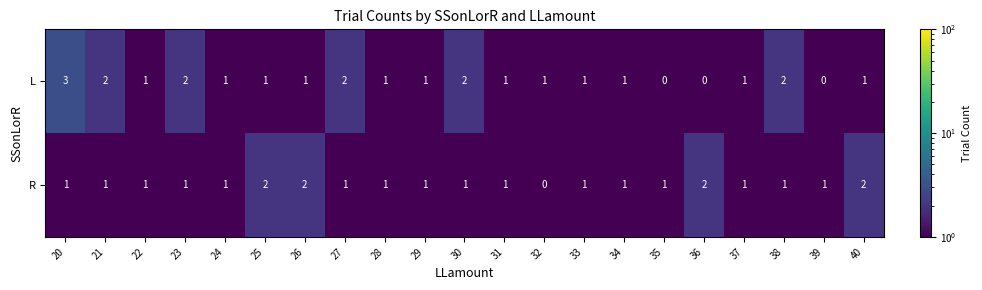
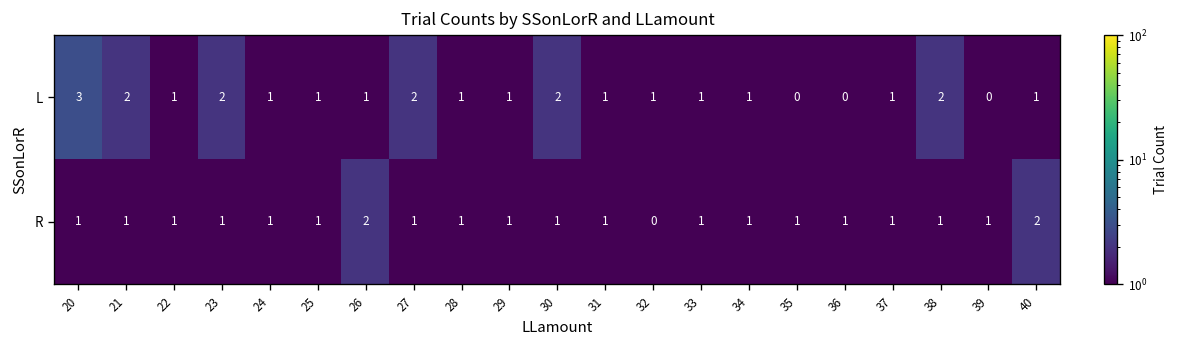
R, 25: 2 -> 1
R, 36: 2 -> 1
